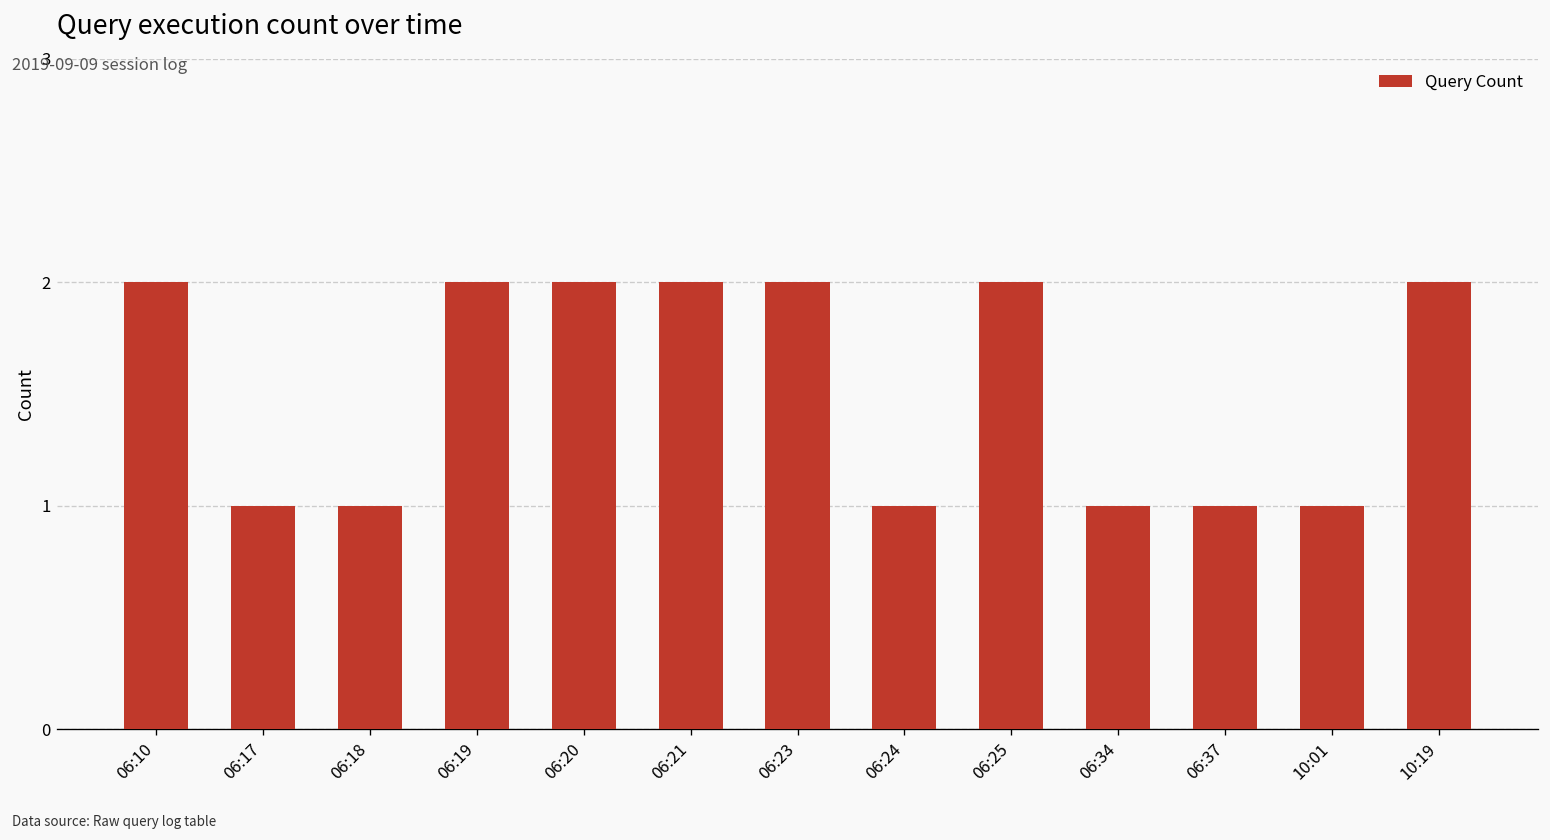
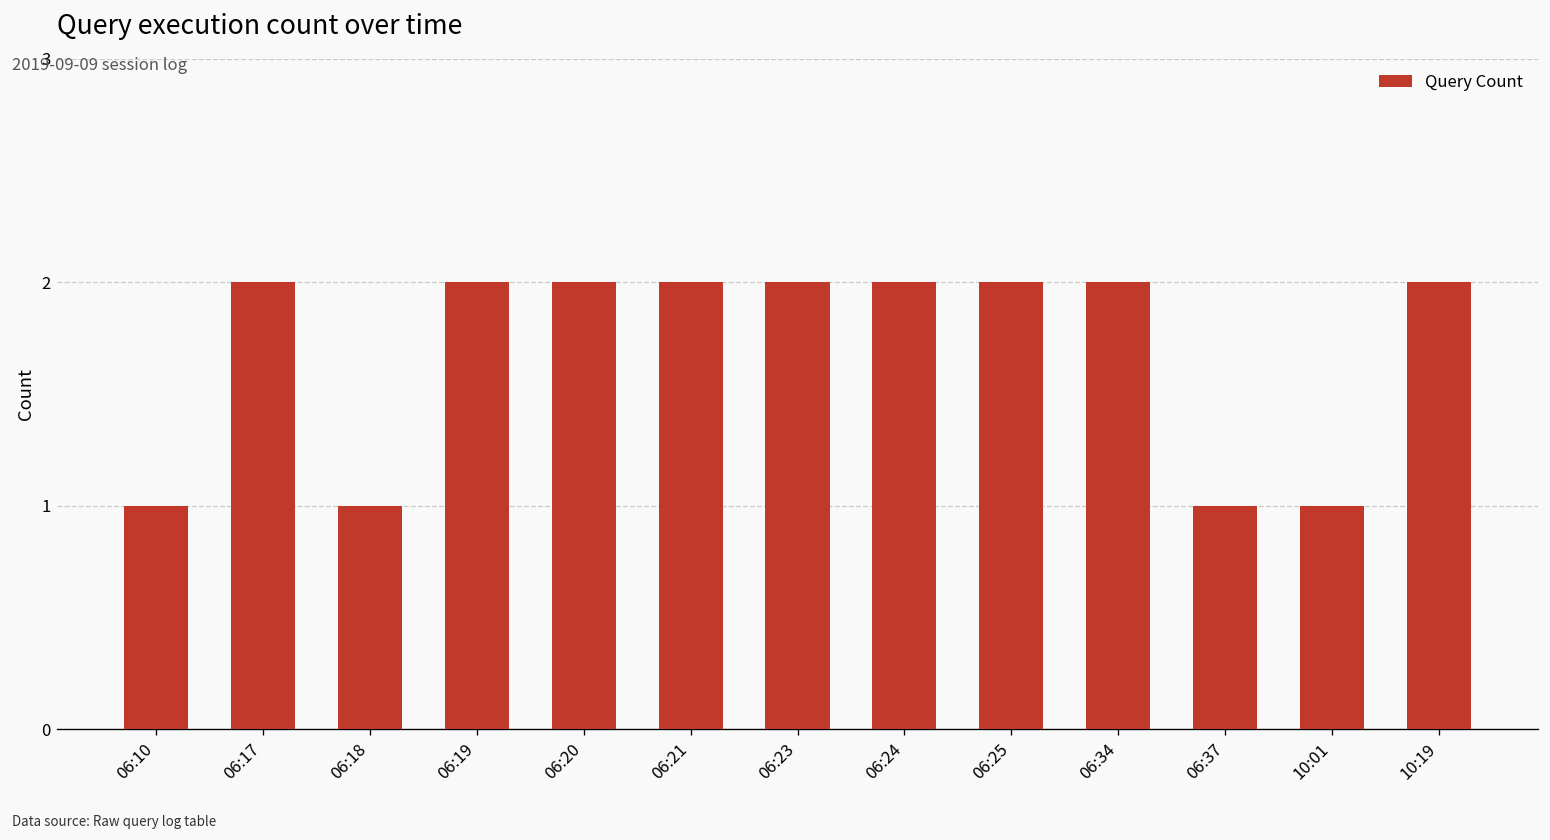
06:10: 2 -> 1
06:17: 1 -> 2
06:24: 1 -> 2
06:34: 1 -> 2
